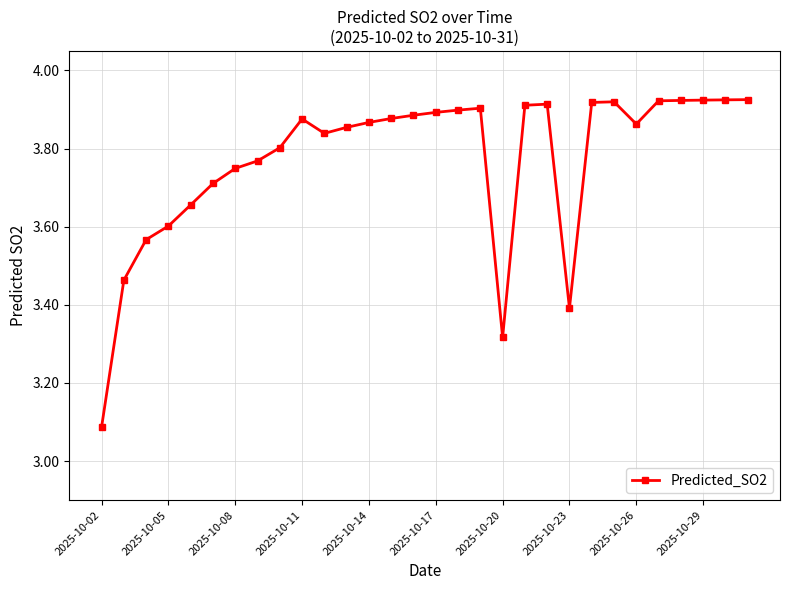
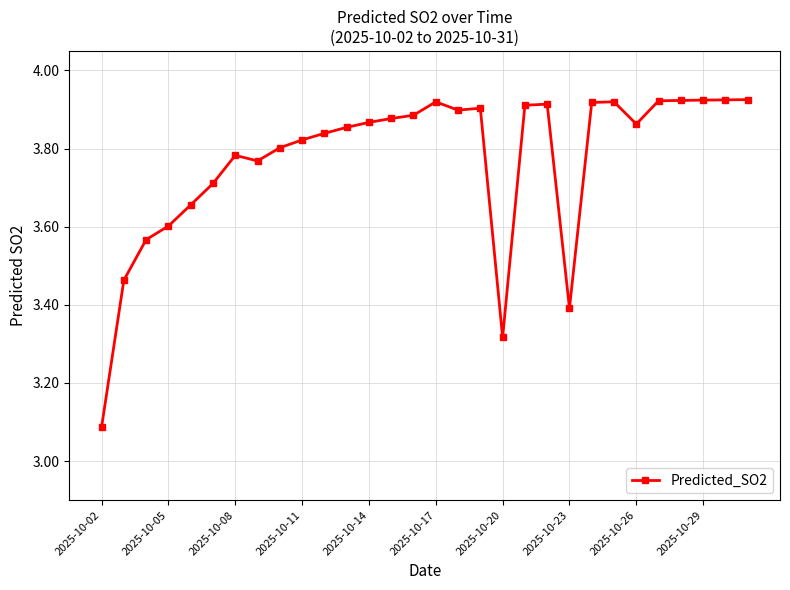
2025-10-08: 3.75 -> 3.78
2025-10-11: 3.88 -> 3.82
2025-10-17: 3.89 -> 3.92
